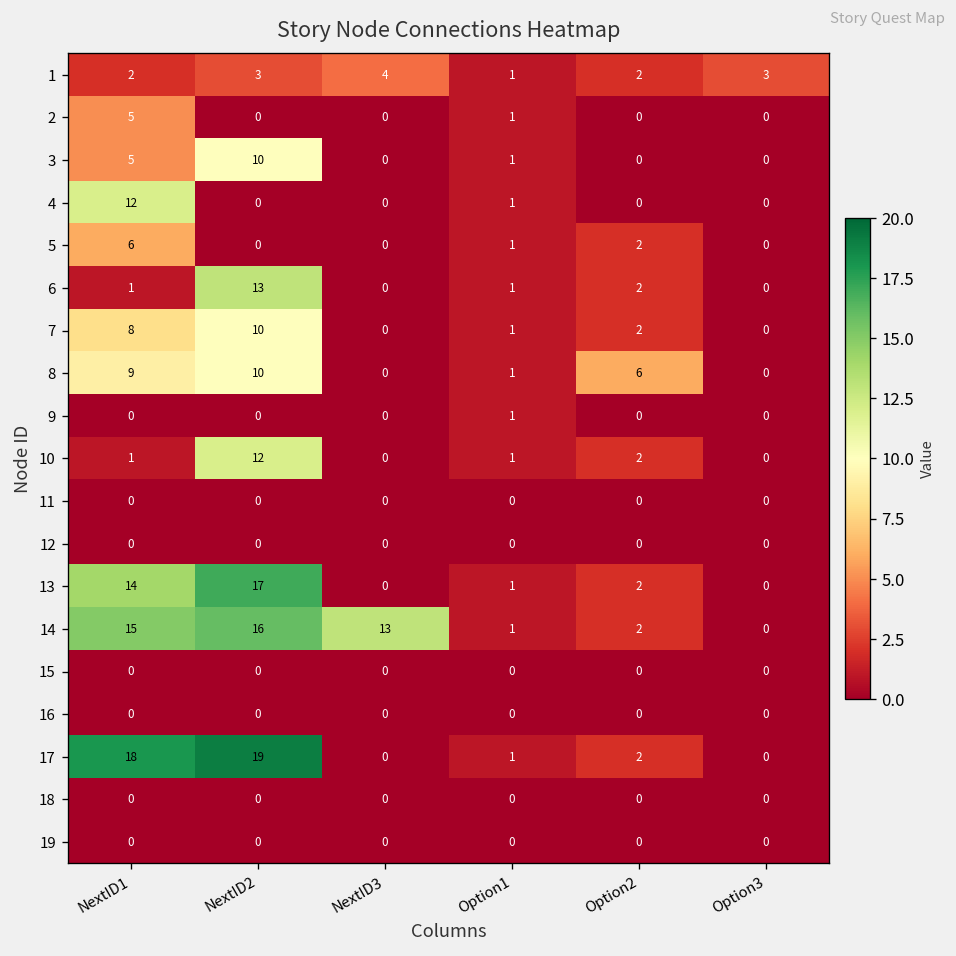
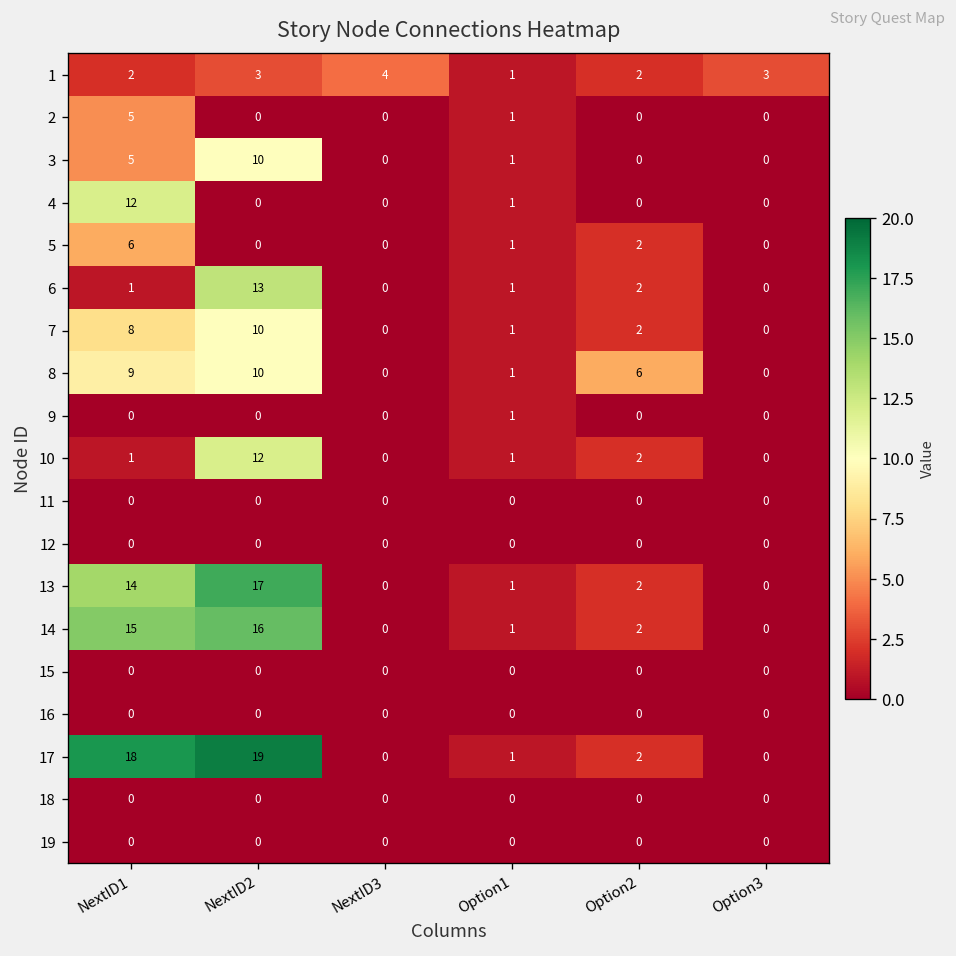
14, NextID3: 13 -> 0
